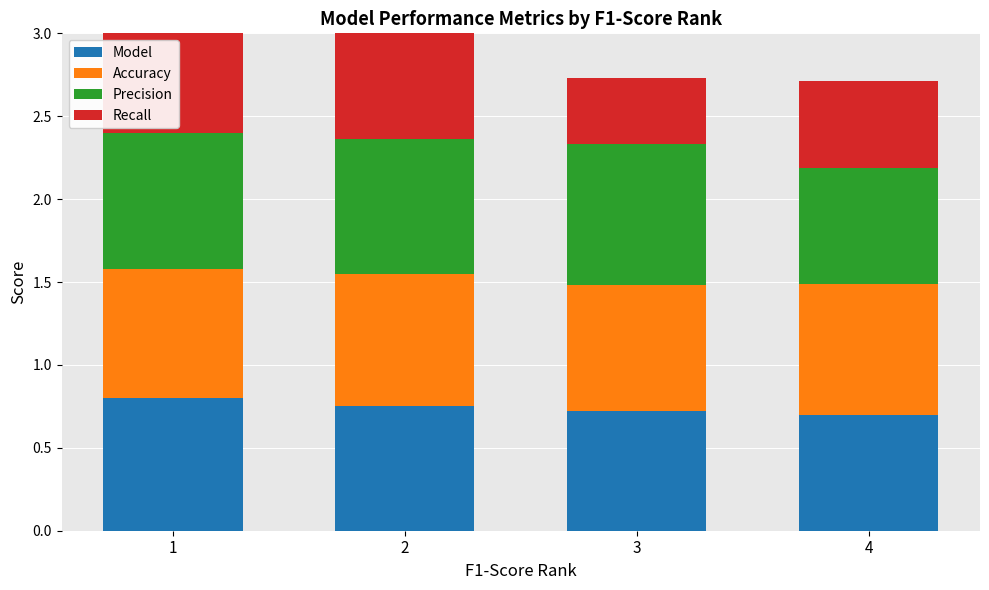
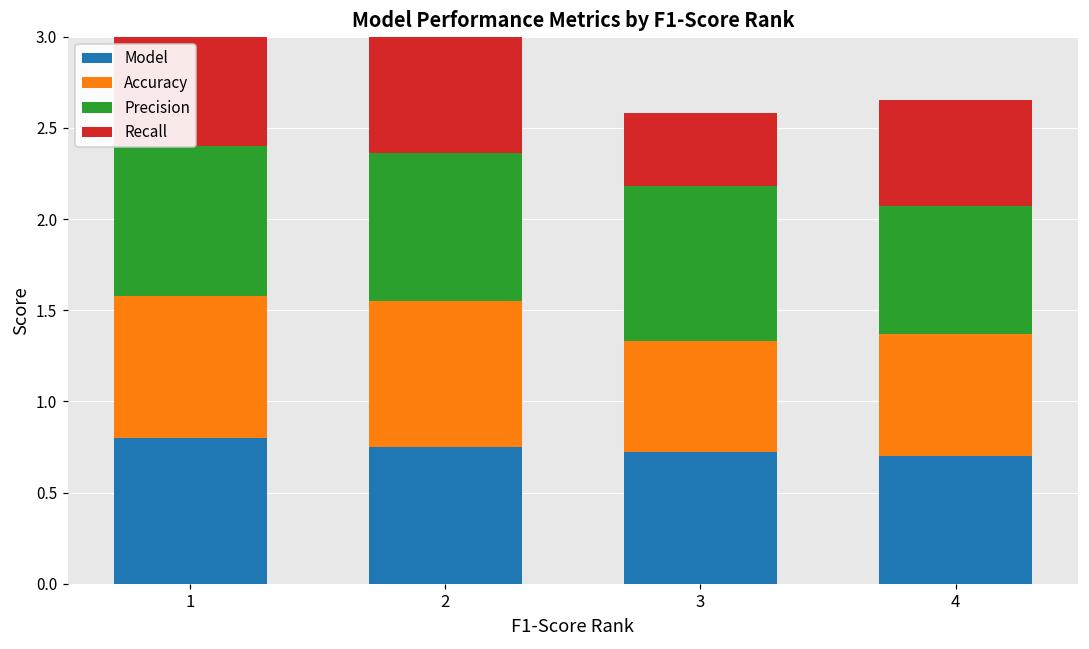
Accuracy, 3: 0.76 -> 0.61
Accuracy, 4: 0.79 -> 0.67
Recall, 4: 0.52 -> 0.58
